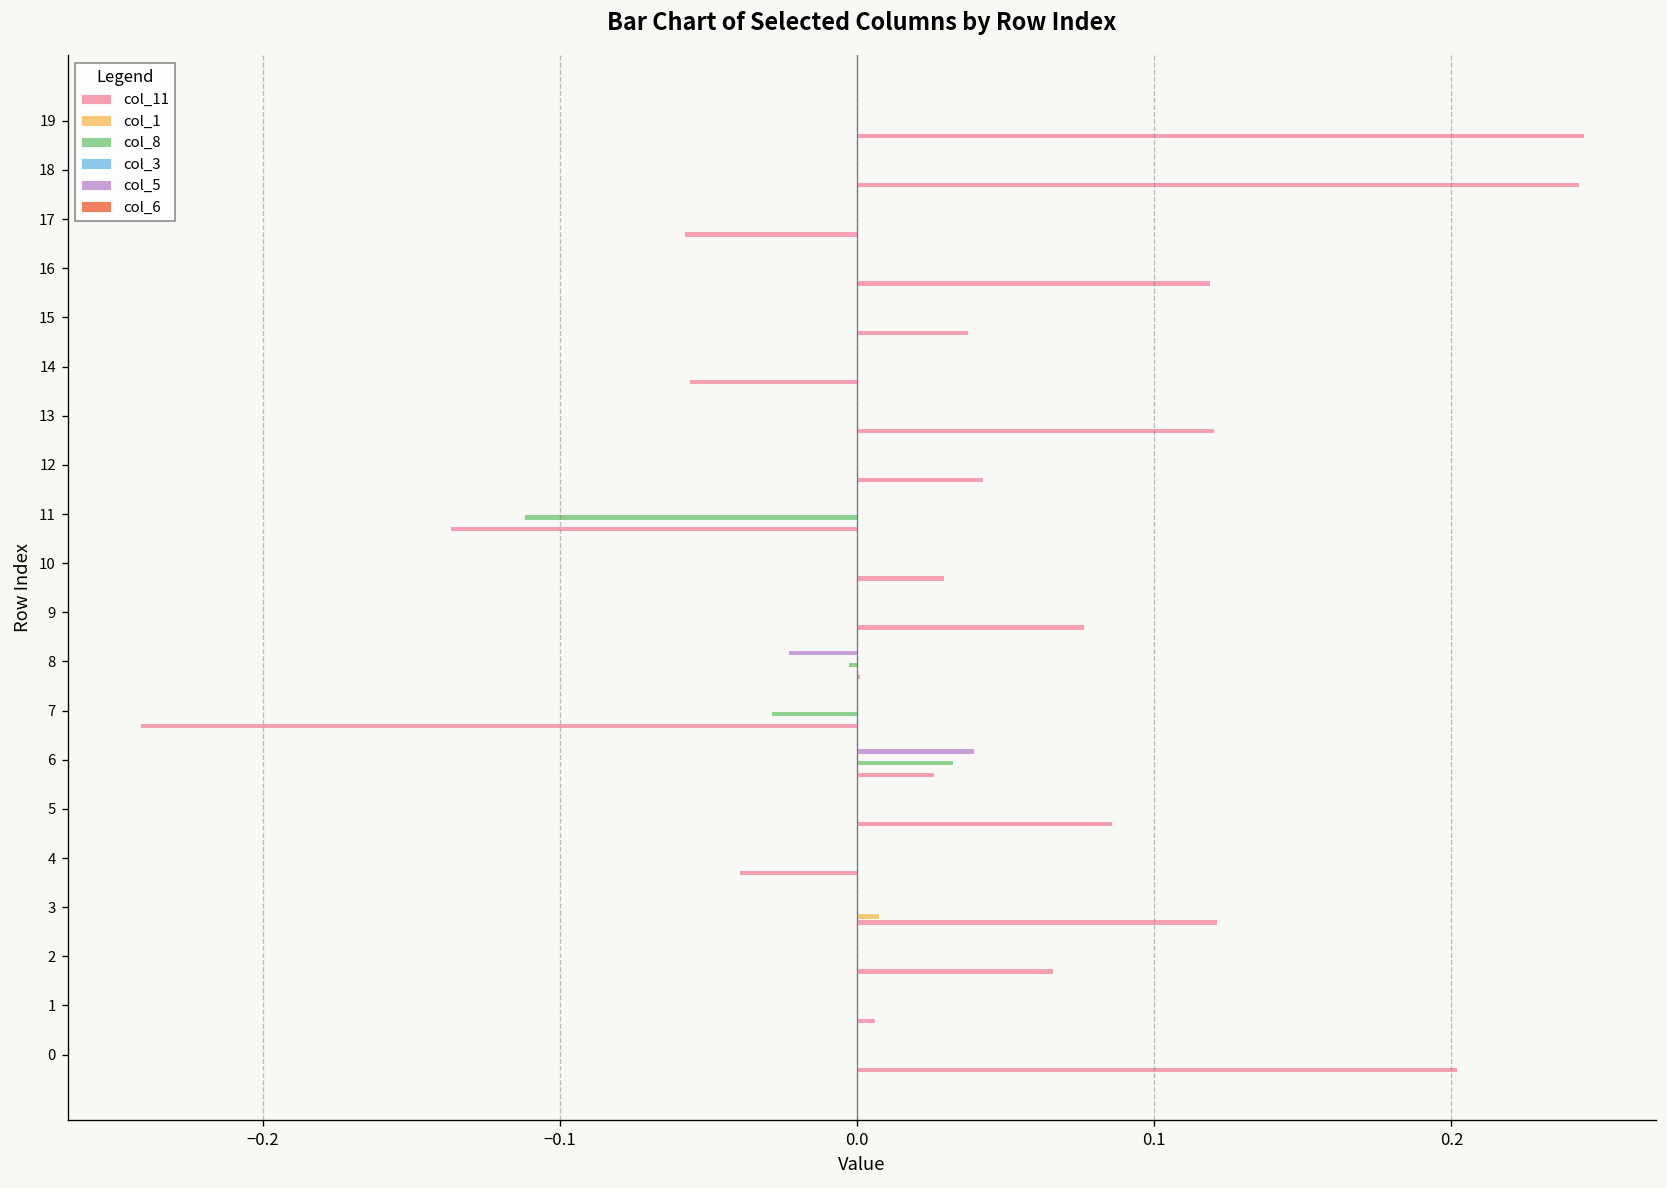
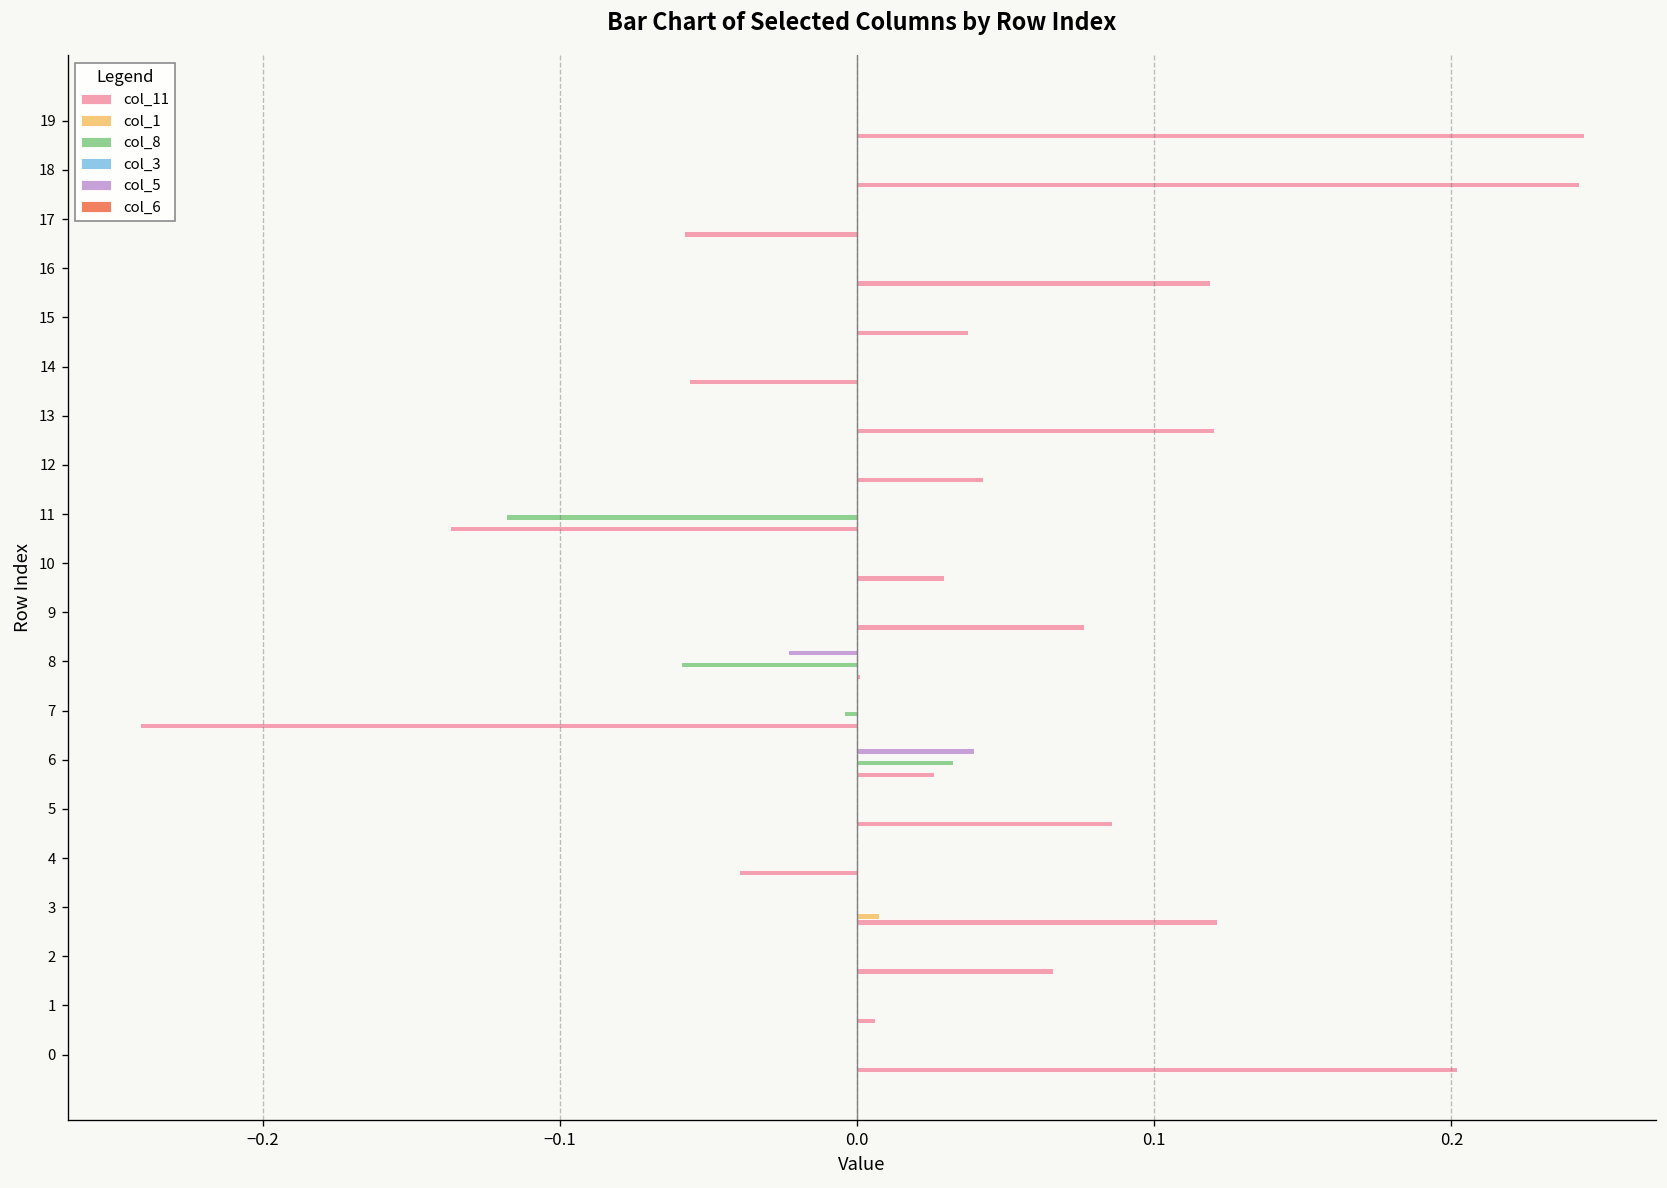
col_8, 11: -0.112 -> -0.118
col_8, 8: -0.003 -> -0.059
col_8, 7: -0.029 -> -0.004
